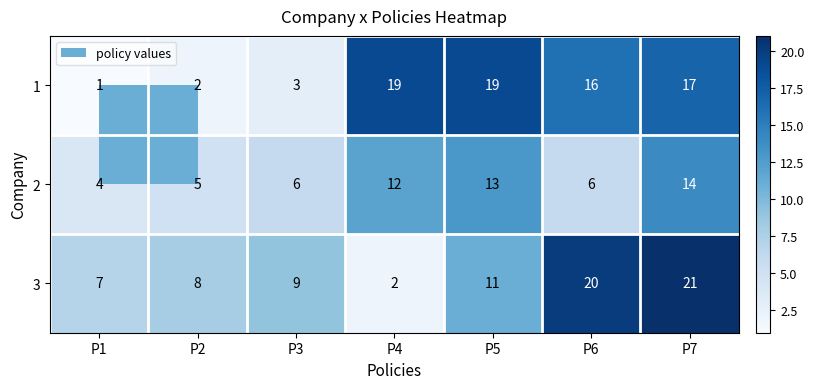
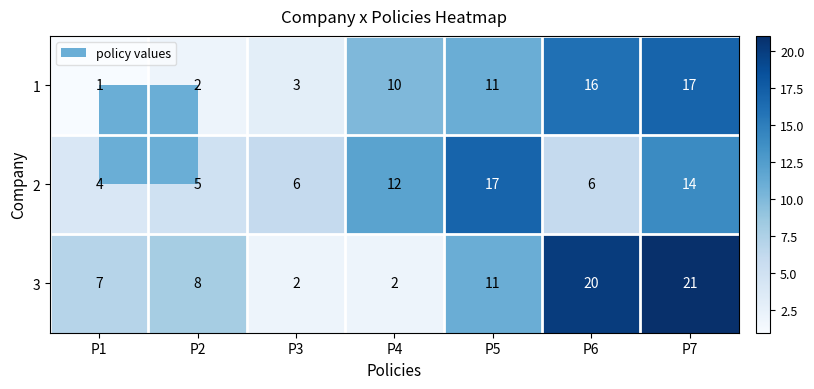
1, P4: 19 -> 10
1, P5: 19 -> 11
2, P5: 13 -> 17
3, P3: 9 -> 2
